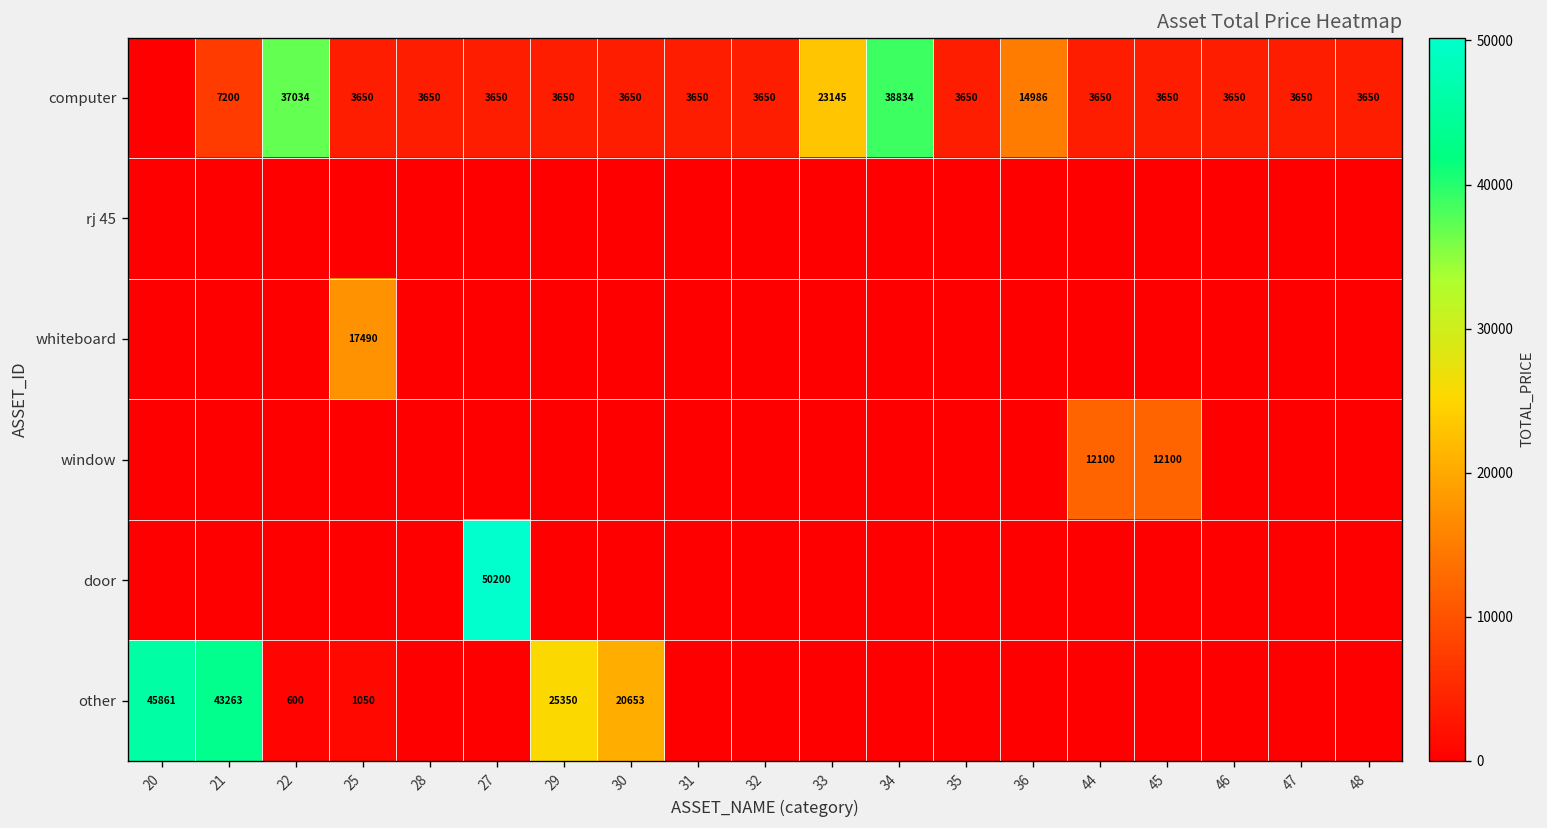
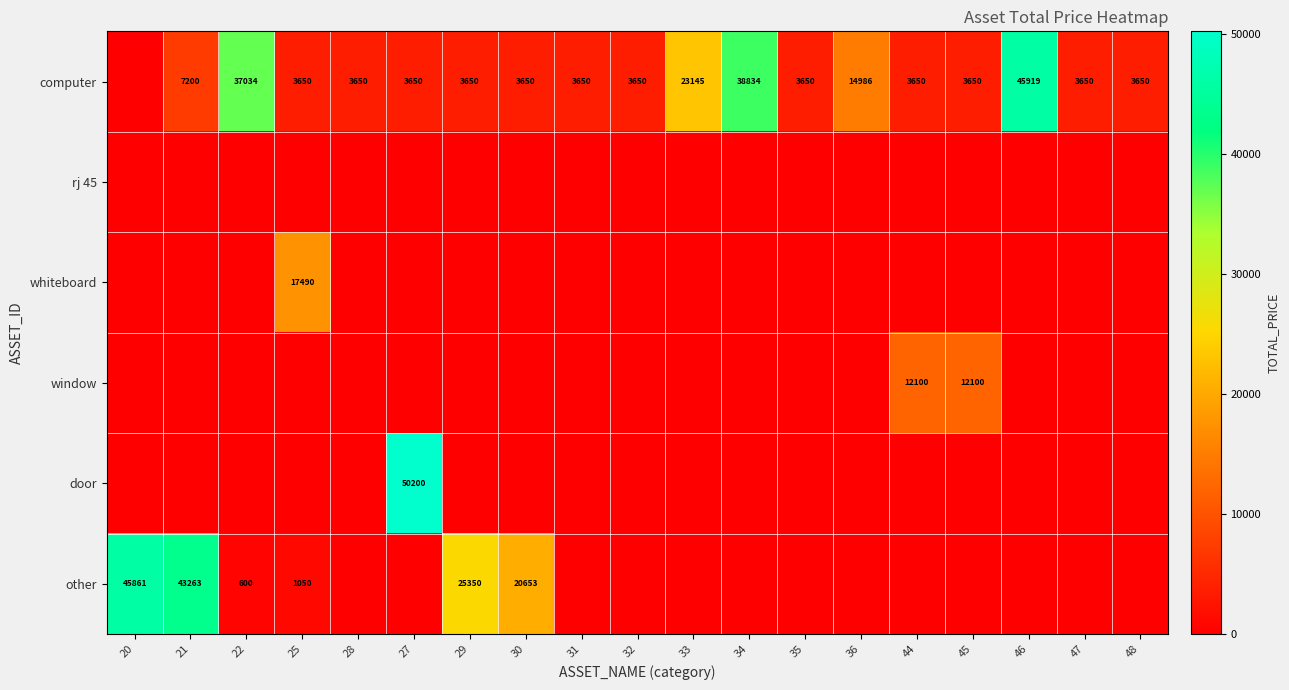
computer, 46: 3650 -> 45919
